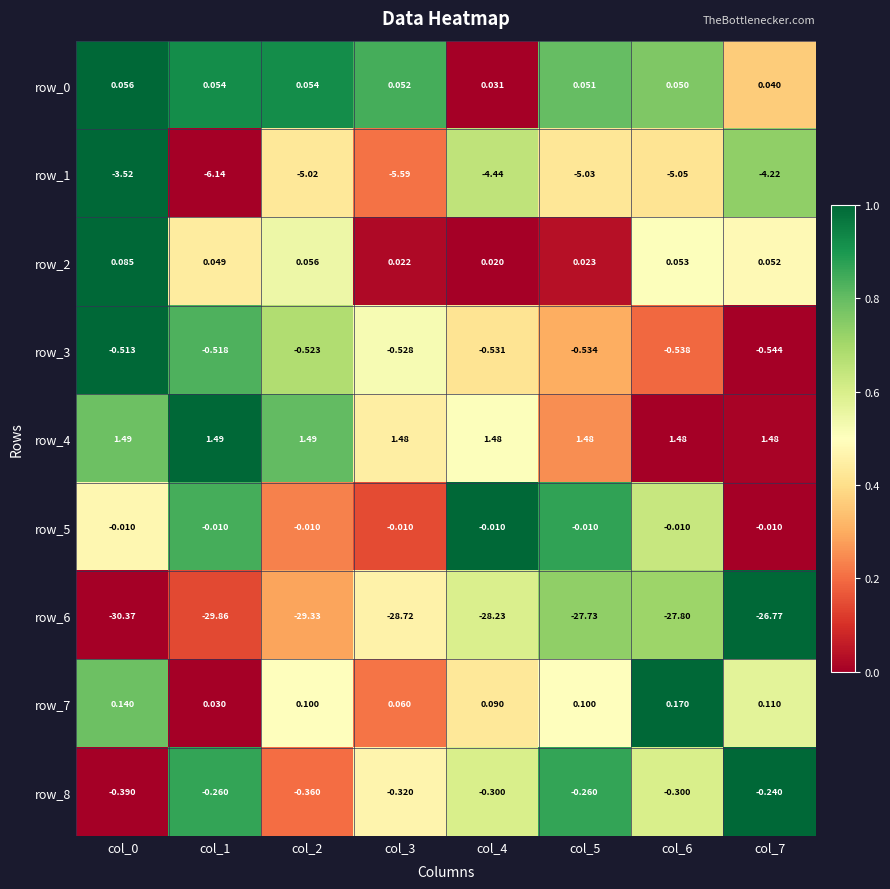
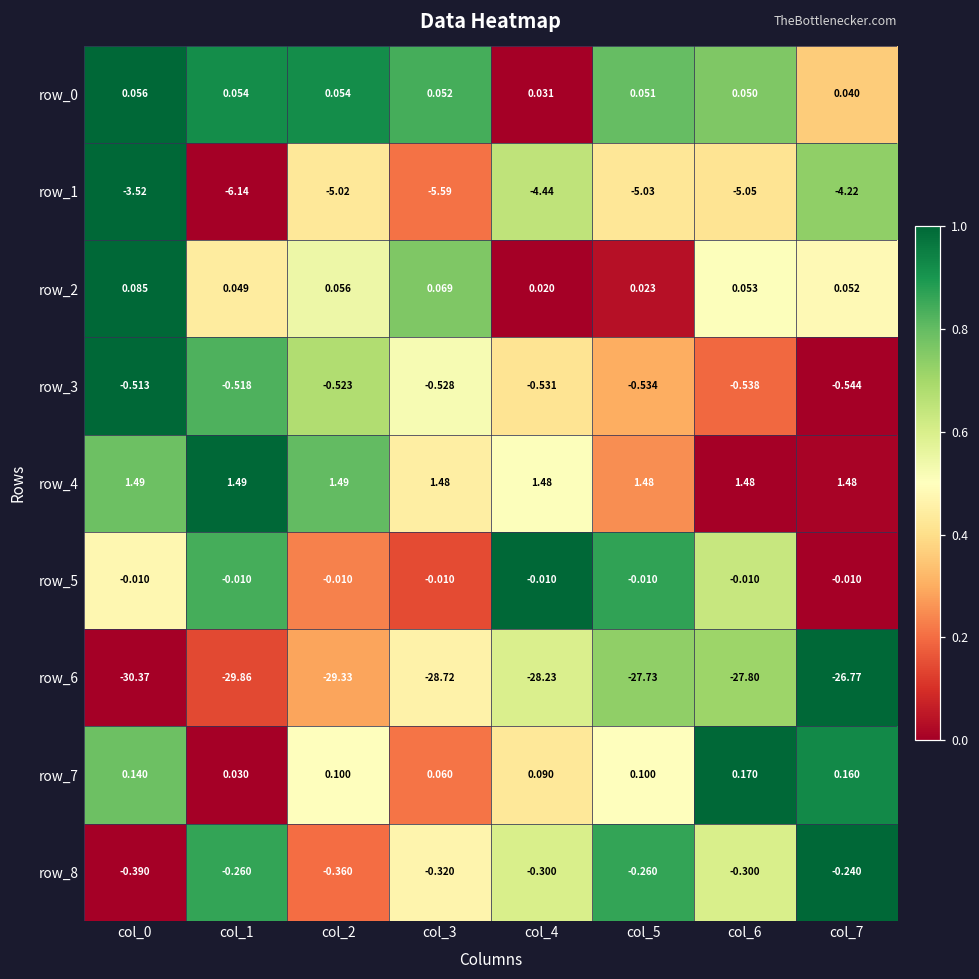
row_2, col_3: 0.022 -> 0.069
row_7, col_7: 0.110 -> 0.160
